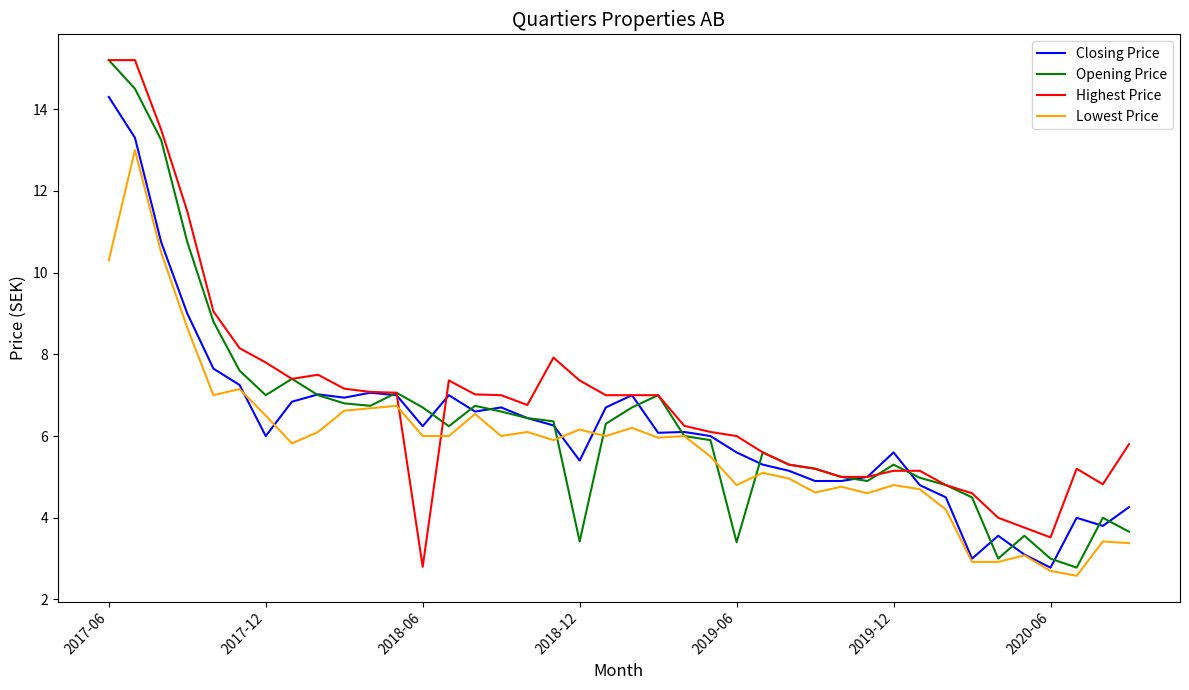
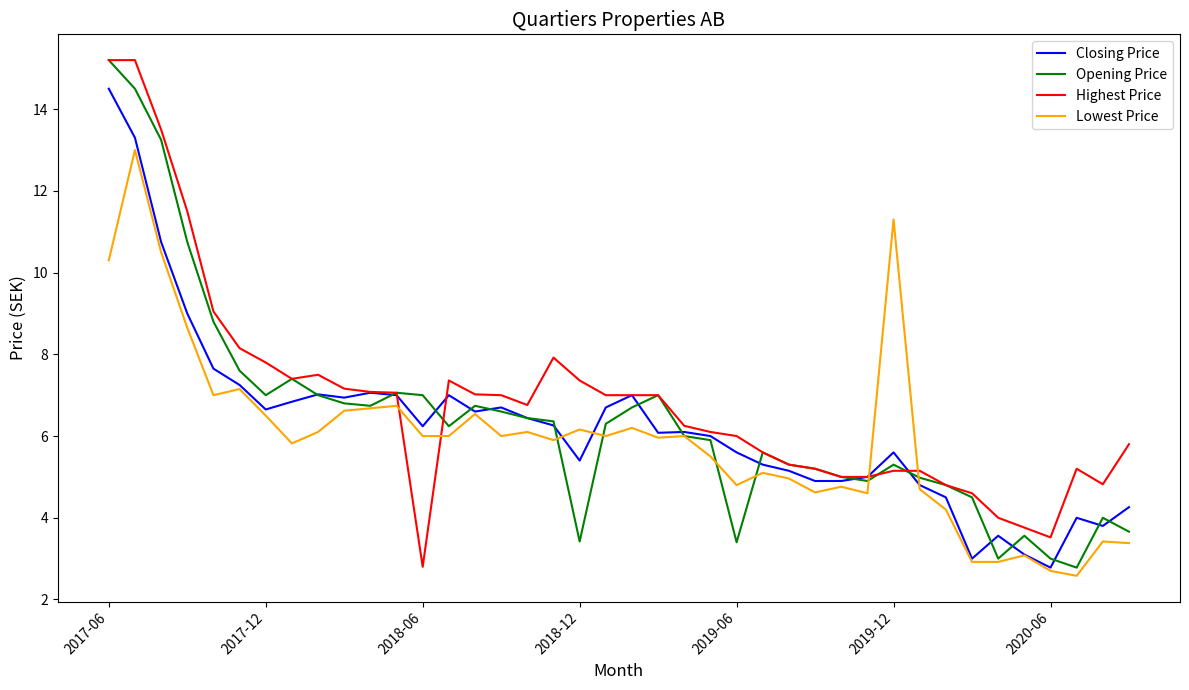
Closing Price, 2017-06: 14.3 -> 14.5
Closing Price, 2017-12: 6.0 -> 6.7
Opening Price, 2018-06: 6.7 -> 7.0
Lowest Price, 2019-12: 4.8 -> 11.3
